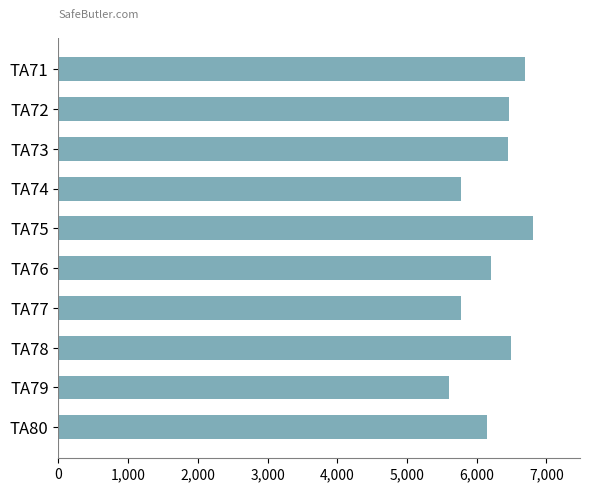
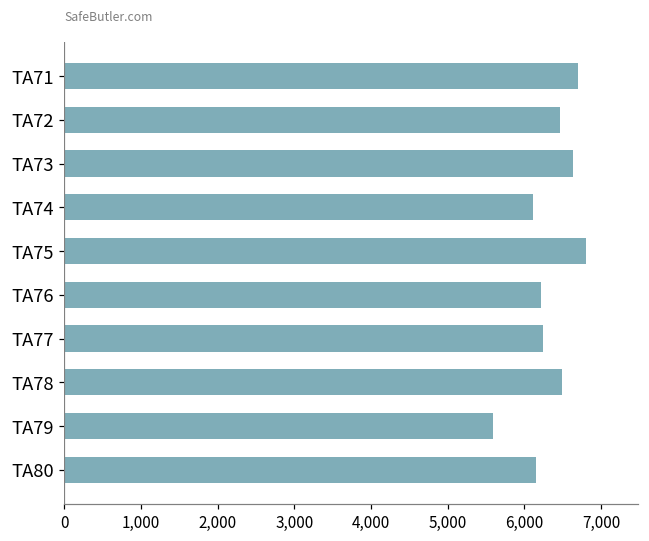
TA73: 6,400 -> 6,600
TA74: 5,800 -> 6,100
TA77: 5,800 -> 6,200
